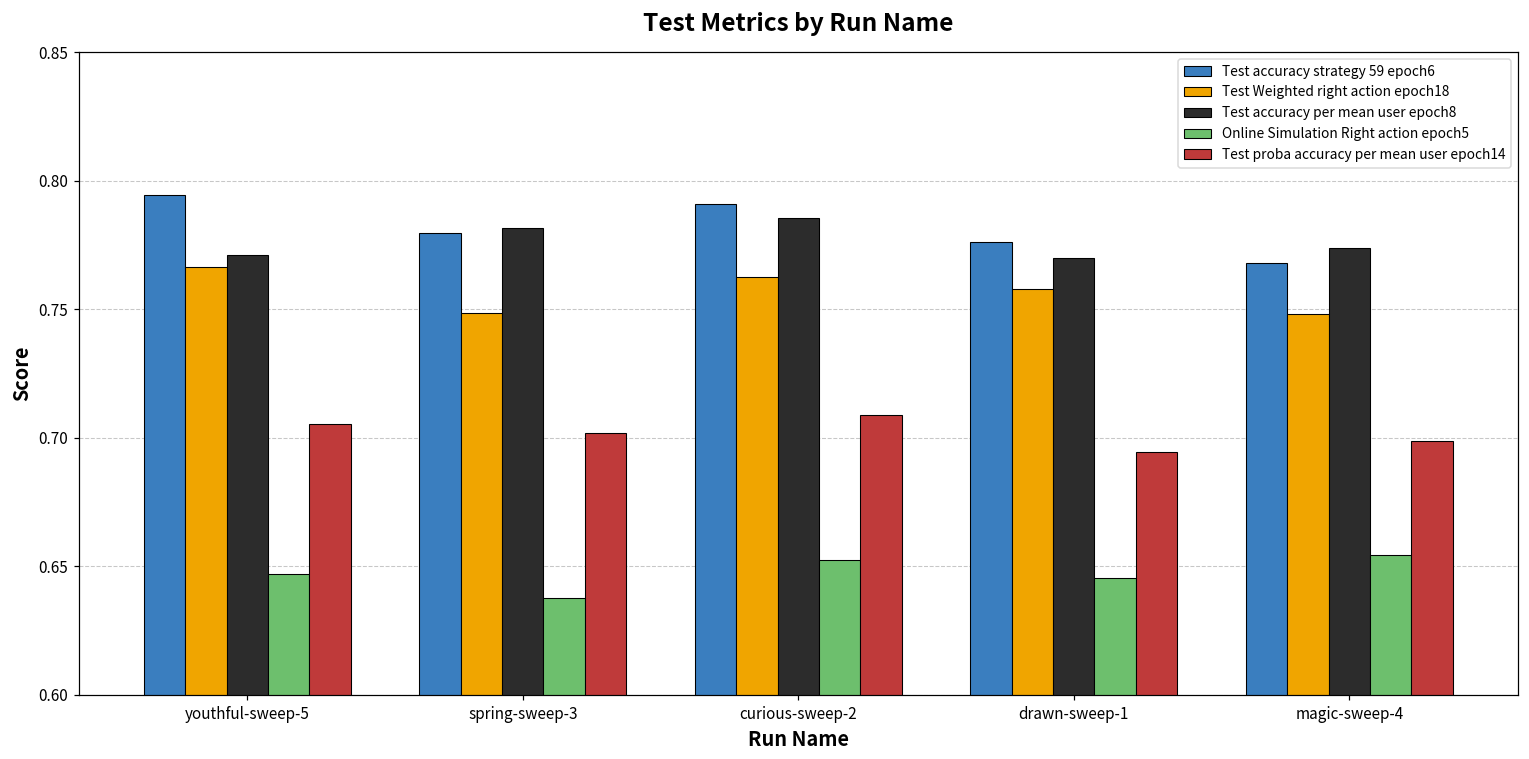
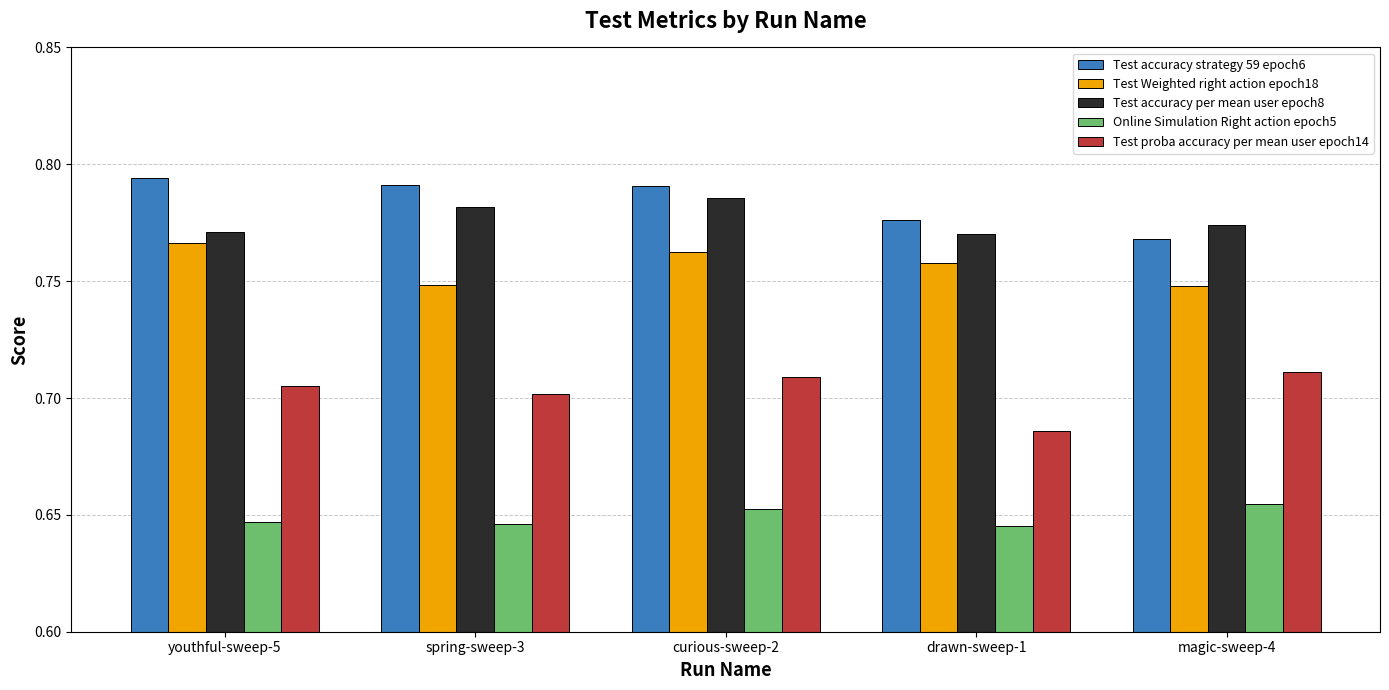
Test accuracy strategy 59 epoch6, spring-sweep-3: 0.780 -> 0.791
Online Simulation Right action epoch5, spring-sweep-3: 0.638 -> 0.646
Test proba accuracy per mean user epoch14, drawn-sweep-1: 0.694 -> 0.686
Test proba accuracy per mean user epoch14, magic-sweep-4: 0.699 -> 0.711
